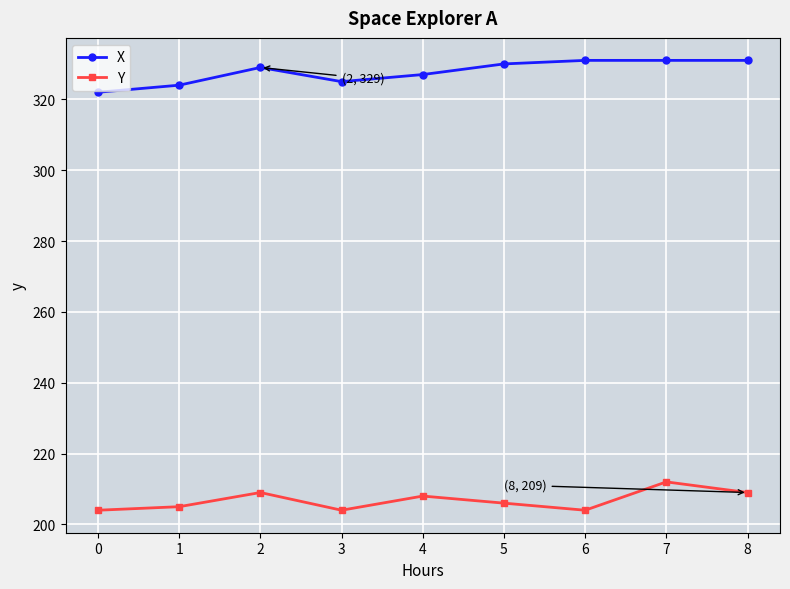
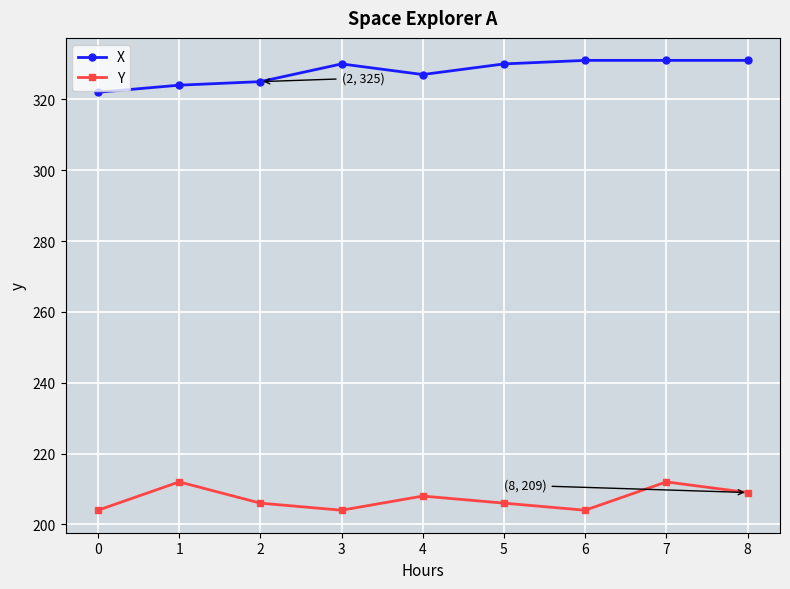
Y, 1: 205 -> 212
X, 2: 329 -> 325
Y, 2: 209 -> 206
X, 3: 325 -> 330
